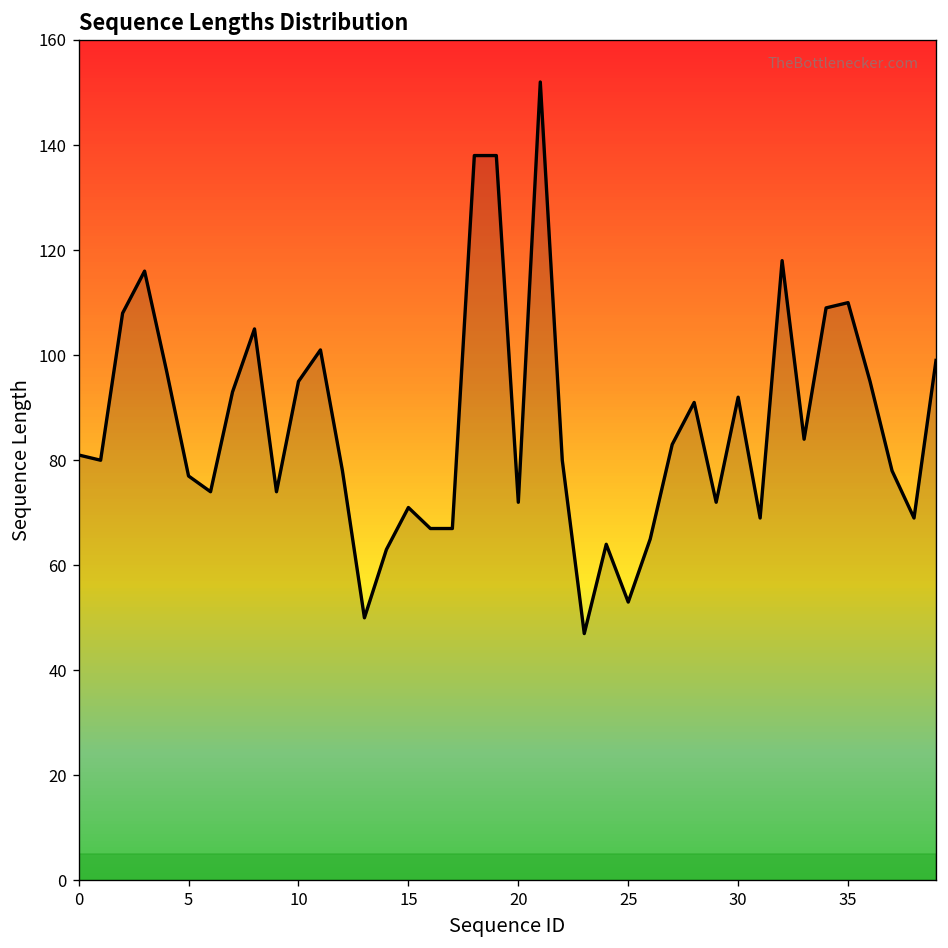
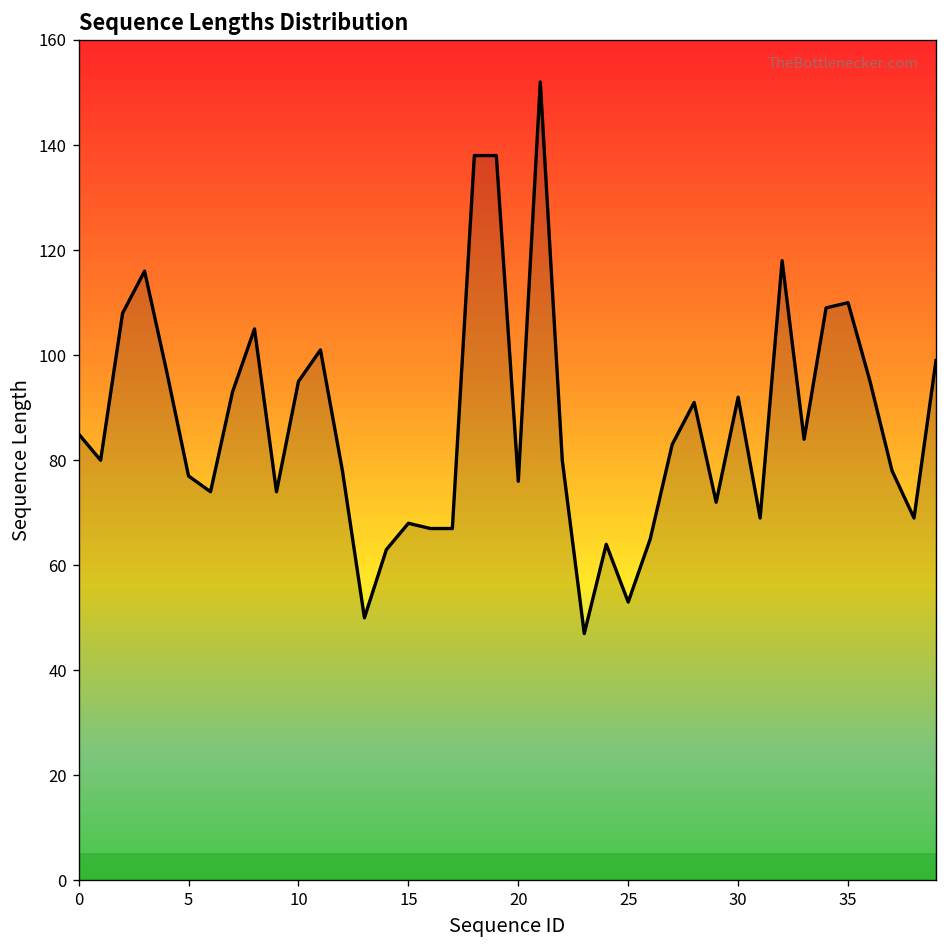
0: 81 -> 85
15: 71 -> 68
20: 72 -> 76
